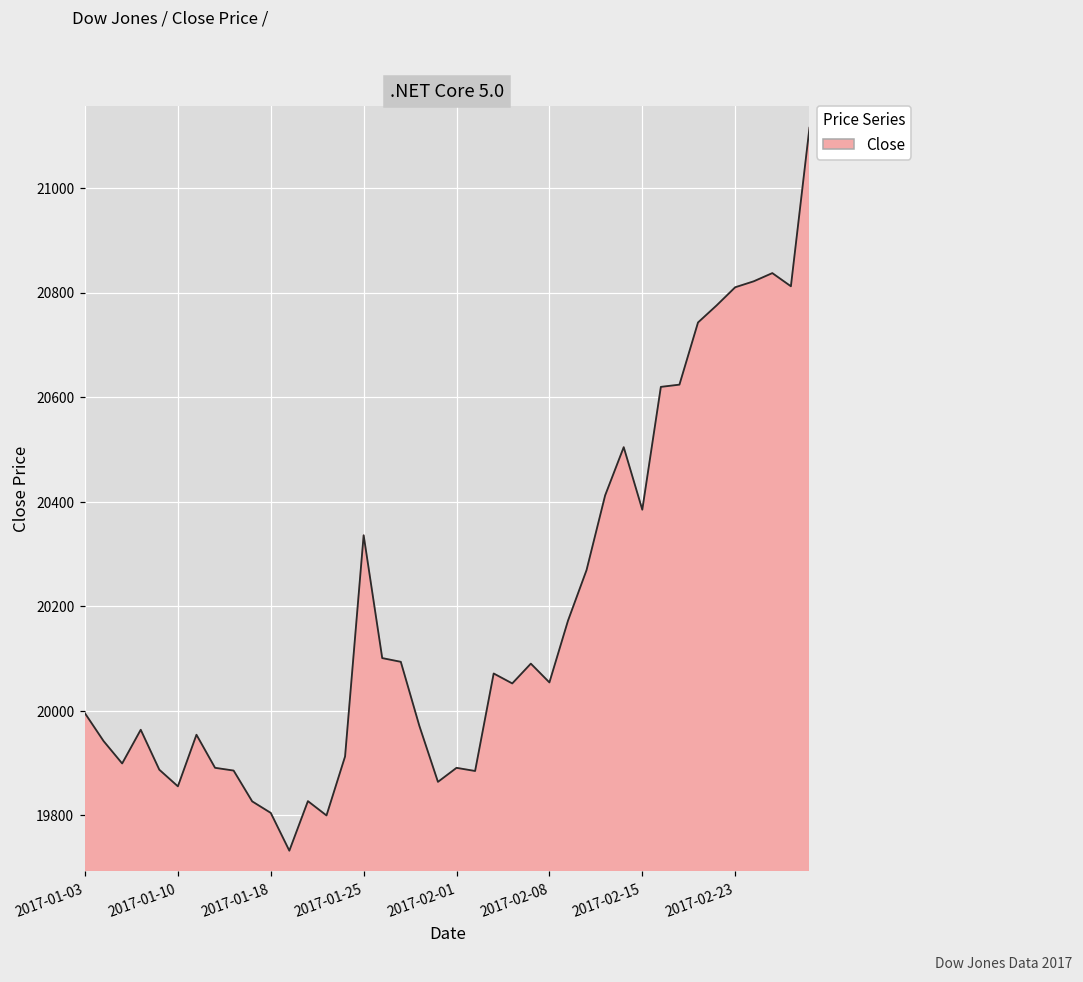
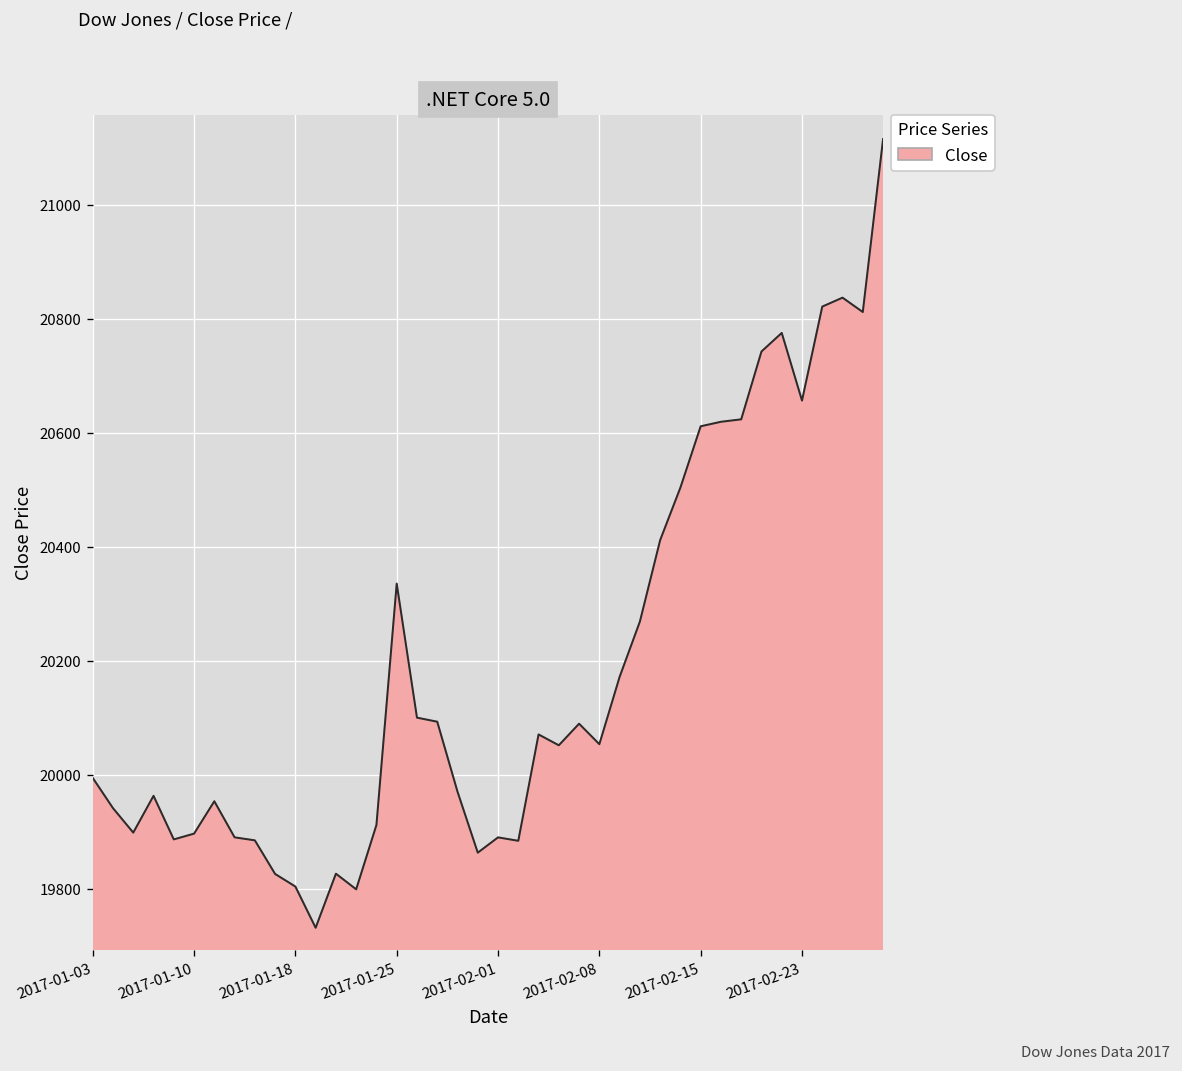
2017-01-10: 19860 -> 19900
2017-02-15: 20380 -> 20610
2017-02-23: 20810 -> 20660
